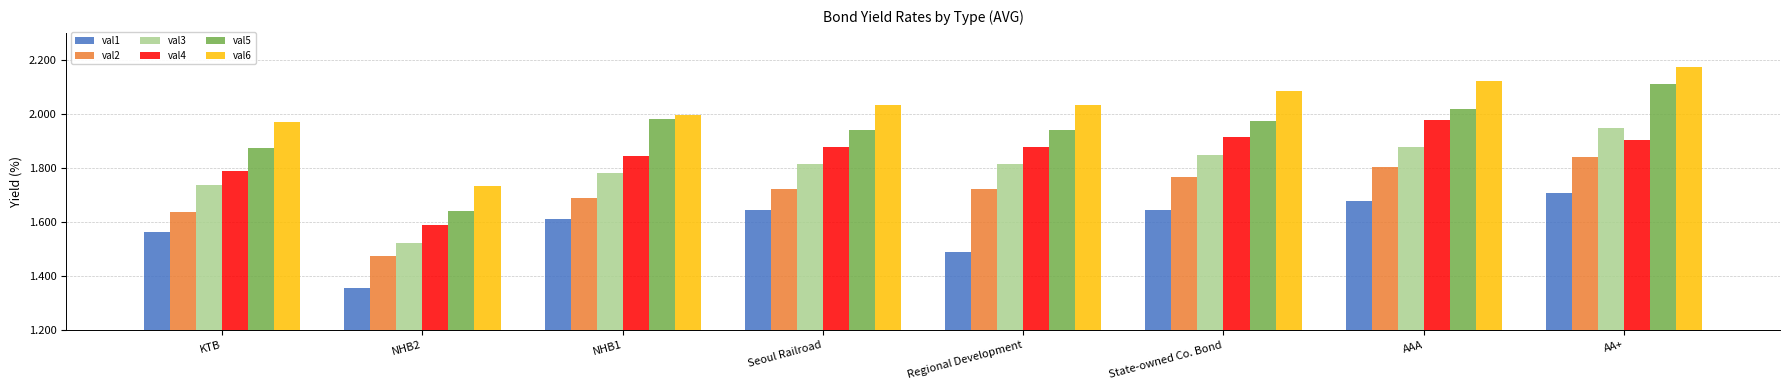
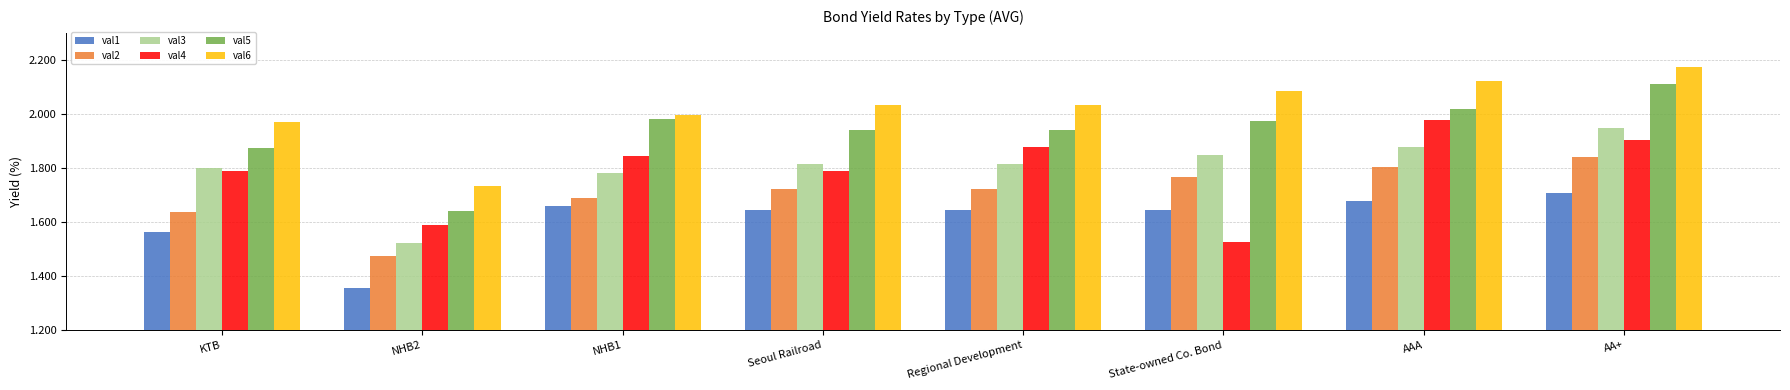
val3, KTB: 1.74 -> 1.80
val1, NHB1: 1.61 -> 1.66
val4, Seoul Railroad: 1.88 -> 1.79
val1, Regional Development: 1.49 -> 1.64
val4, State-owned Co. Bond: 1.92 -> 1.53
